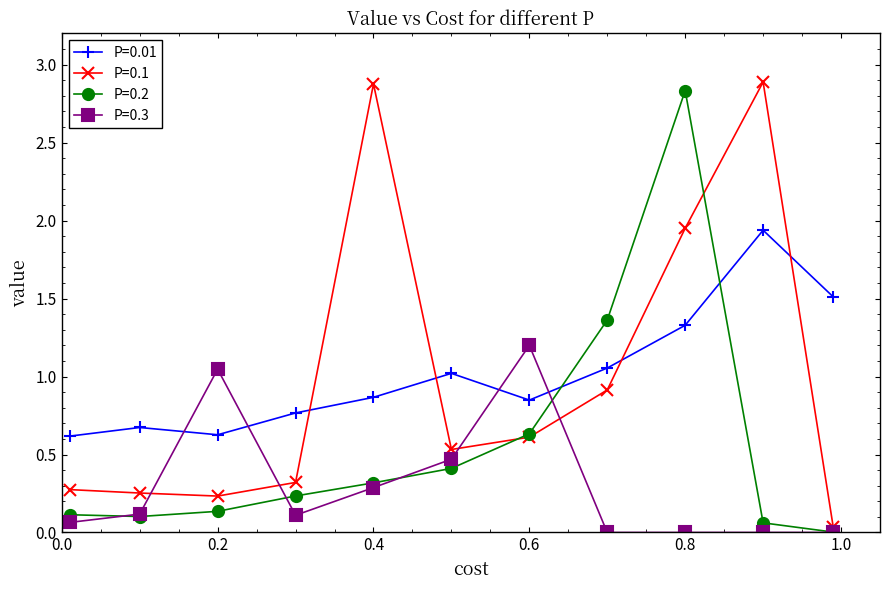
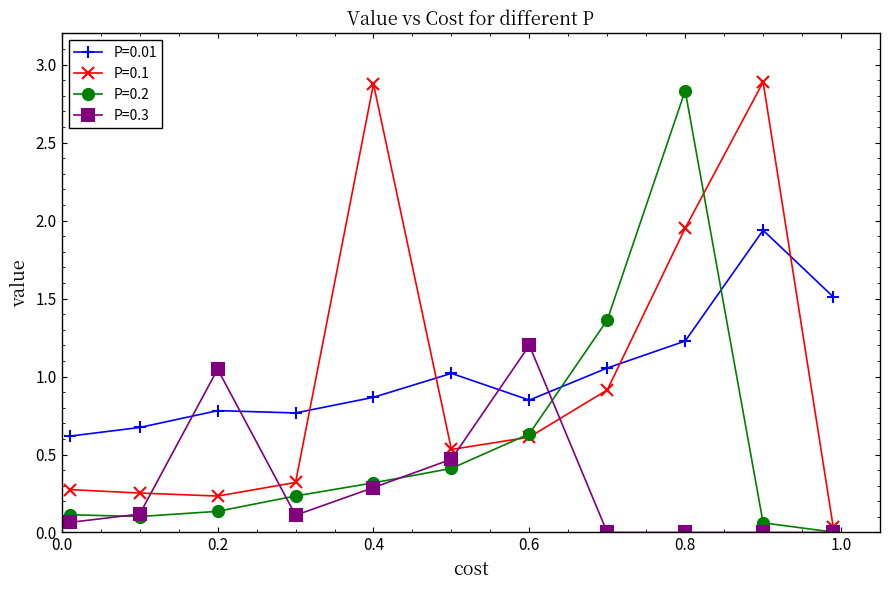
P=0.01, 0.2: 0.63 -> 0.78
P=0.01, 0.8: 1.33 -> 1.23
